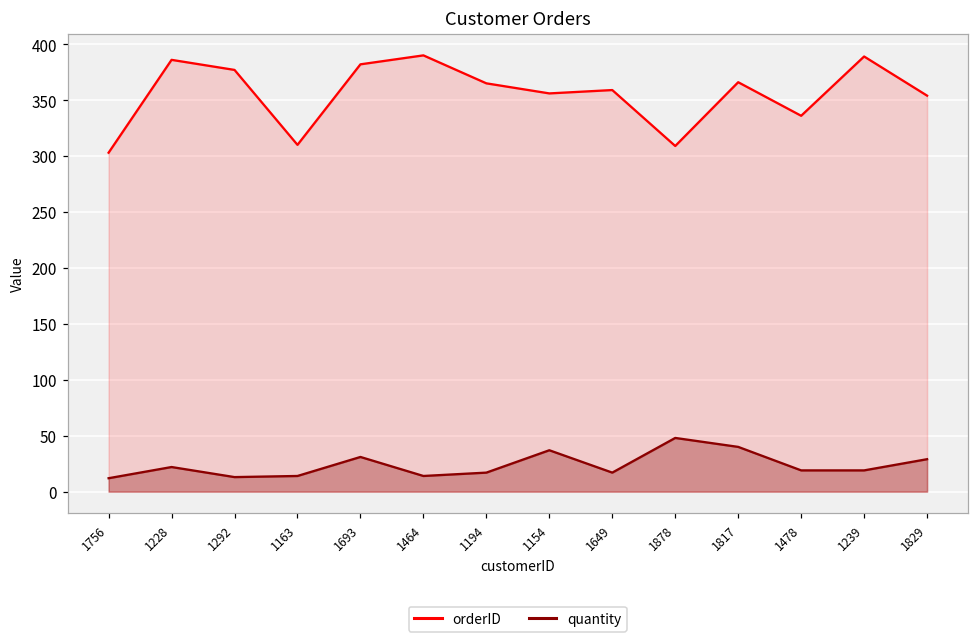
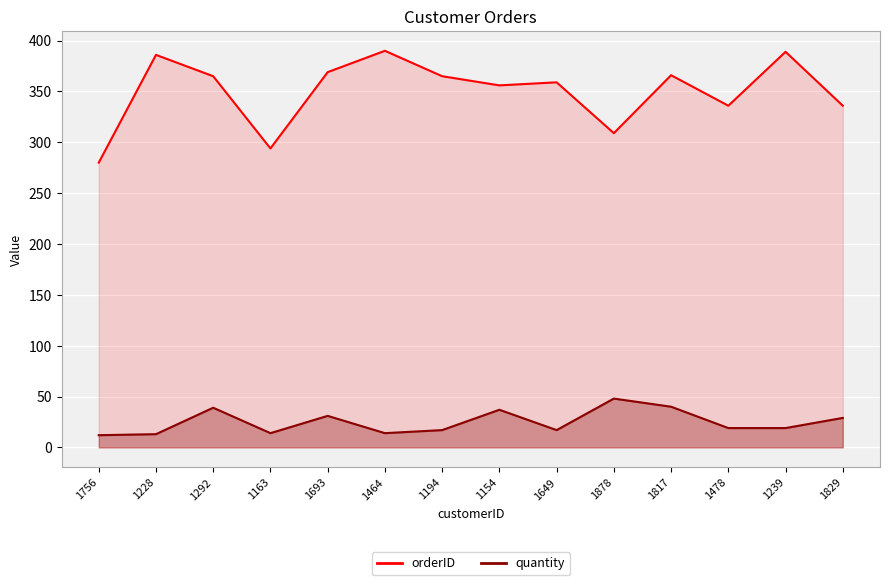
orderID, 1756: 303 -> 280
quantity, 1228: 22 -> 13
orderID, 1292: 377 -> 365
quantity, 1292: 13 -> 39
orderID, 1163: 310 -> 294
orderID, 1693: 382 -> 369
orderID, 1829: 354 -> 336
